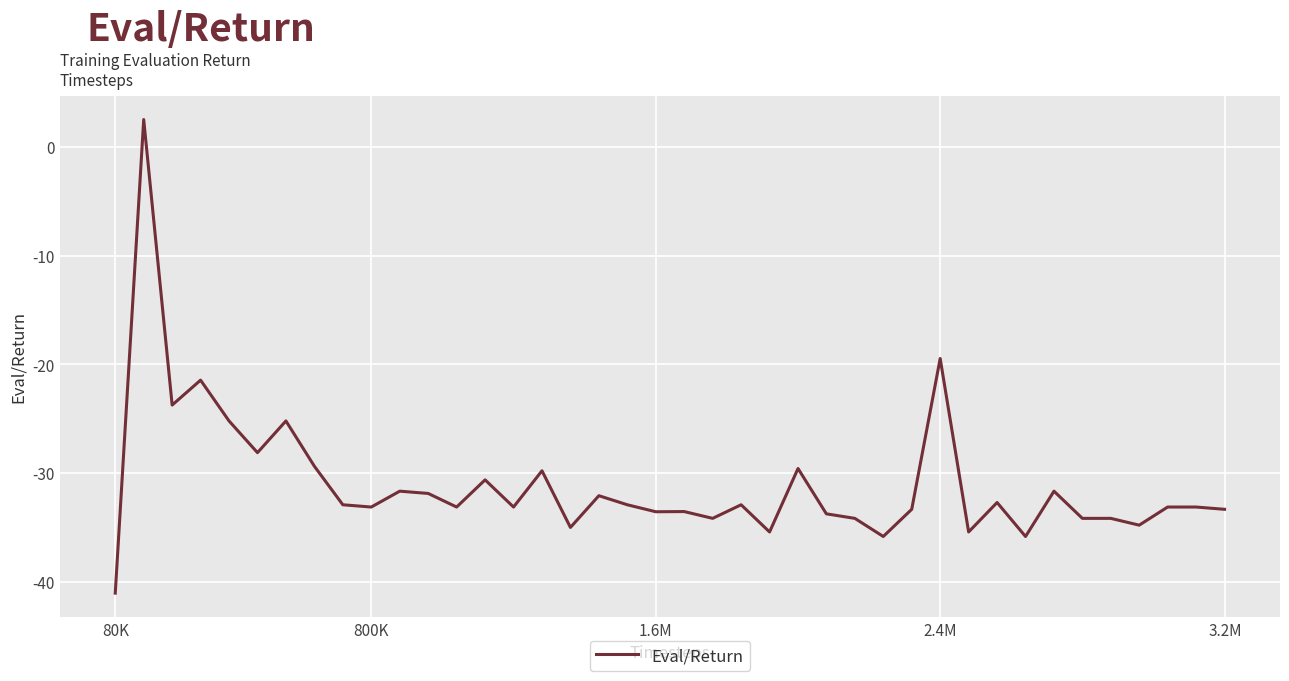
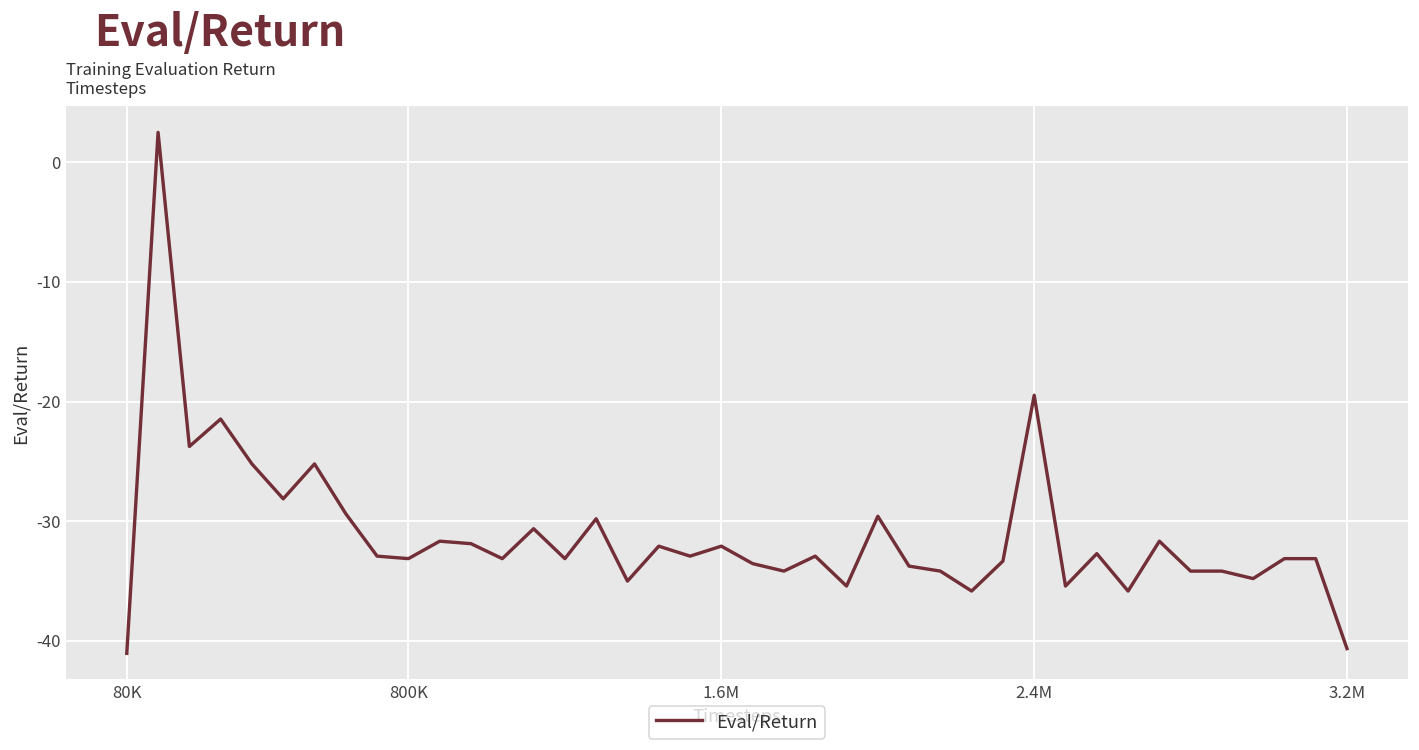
1.6M: -33.6 -> -32.1
3.2M: -33.3 -> -40.6
